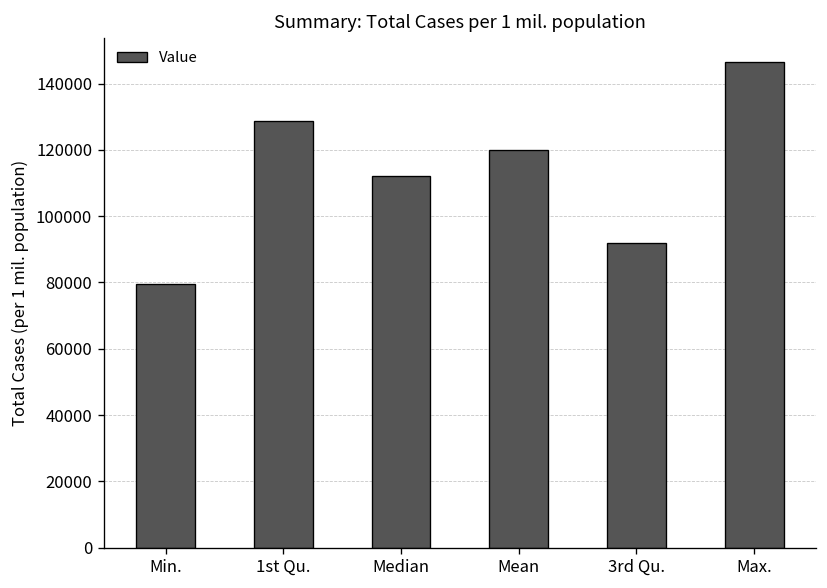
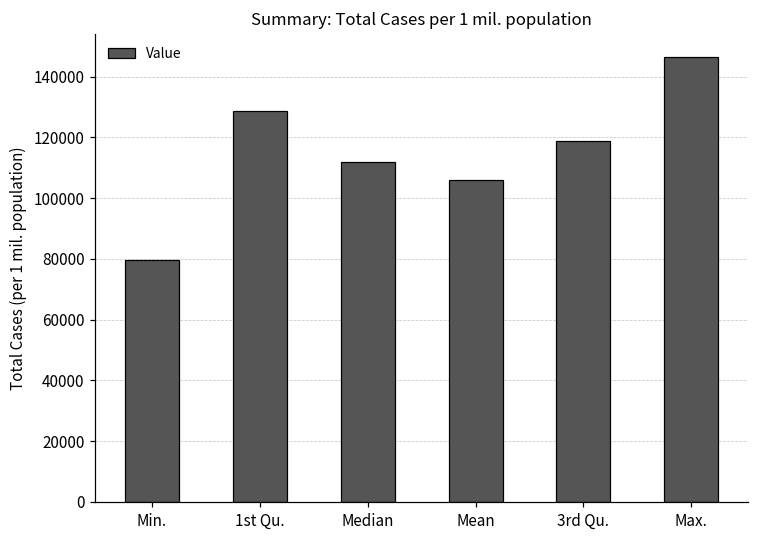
Mean: 120000 -> 106000
3rd Qu.: 92000 -> 119000
